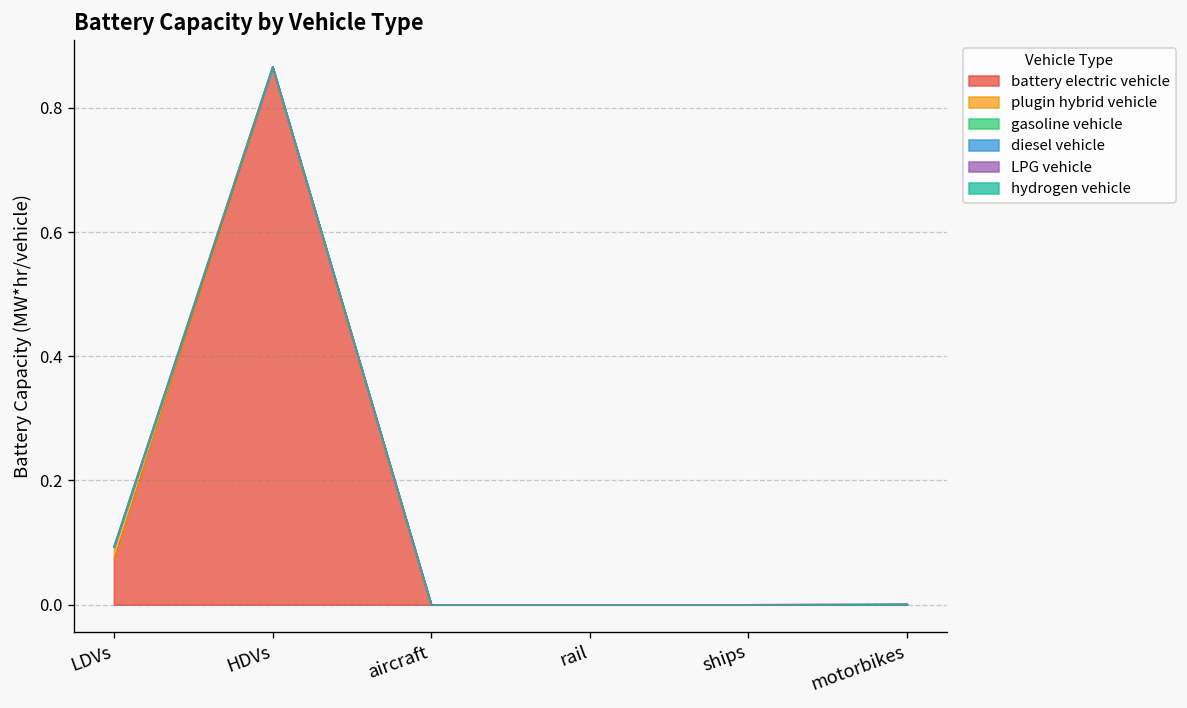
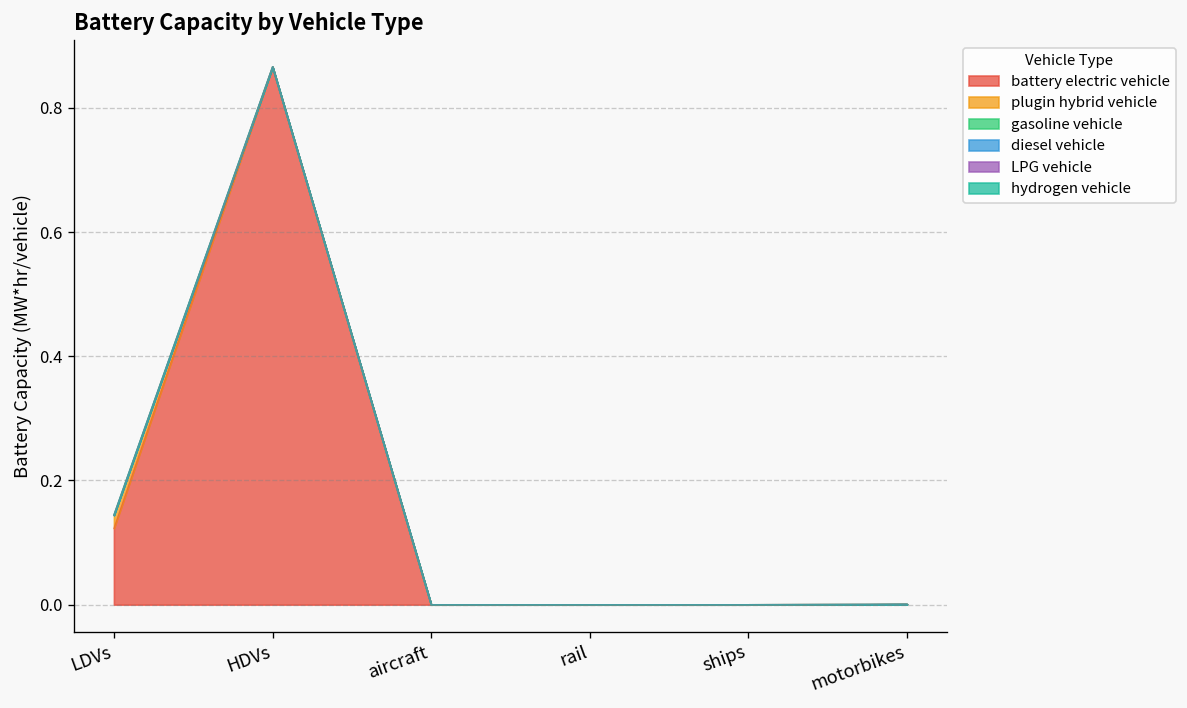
battery electric vehicle, LDVs: 0.07 -> 0.12
